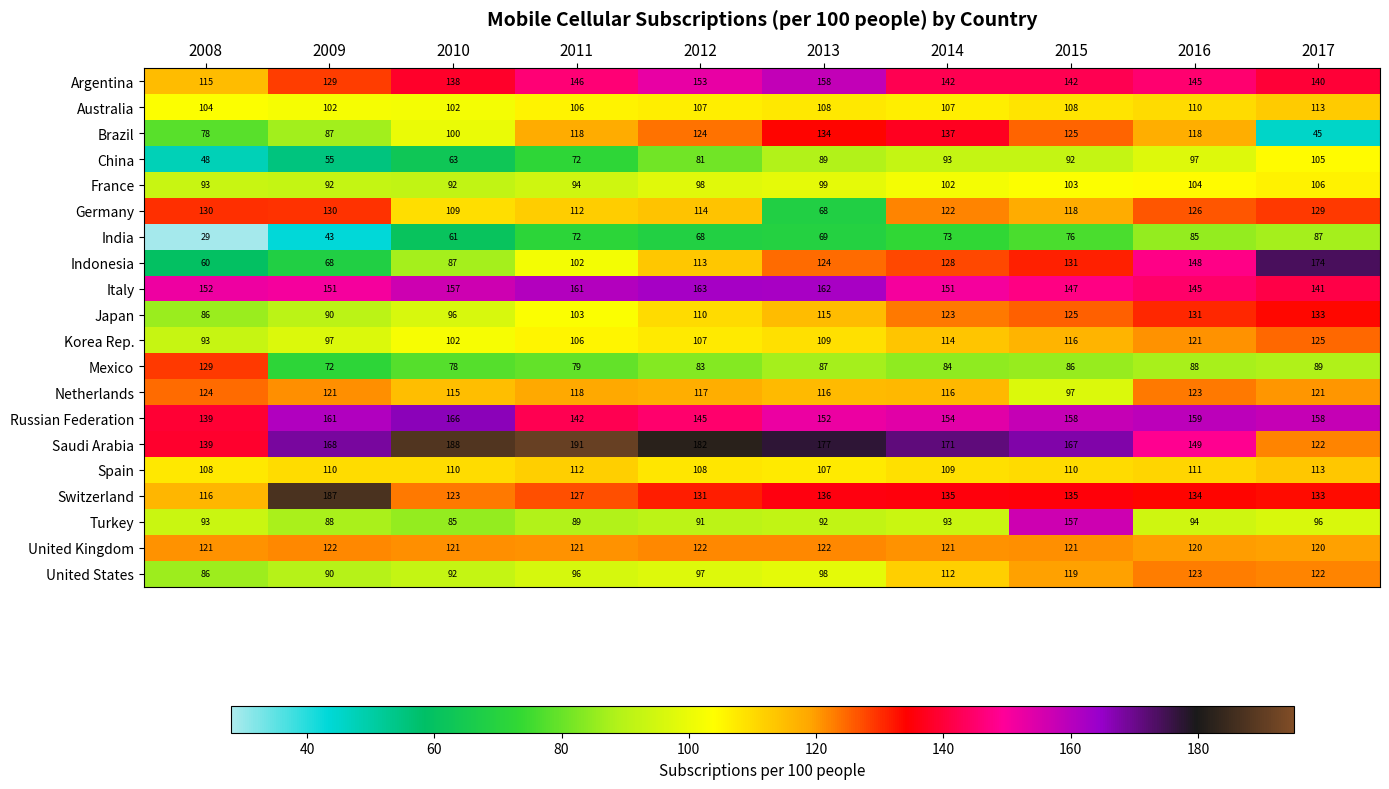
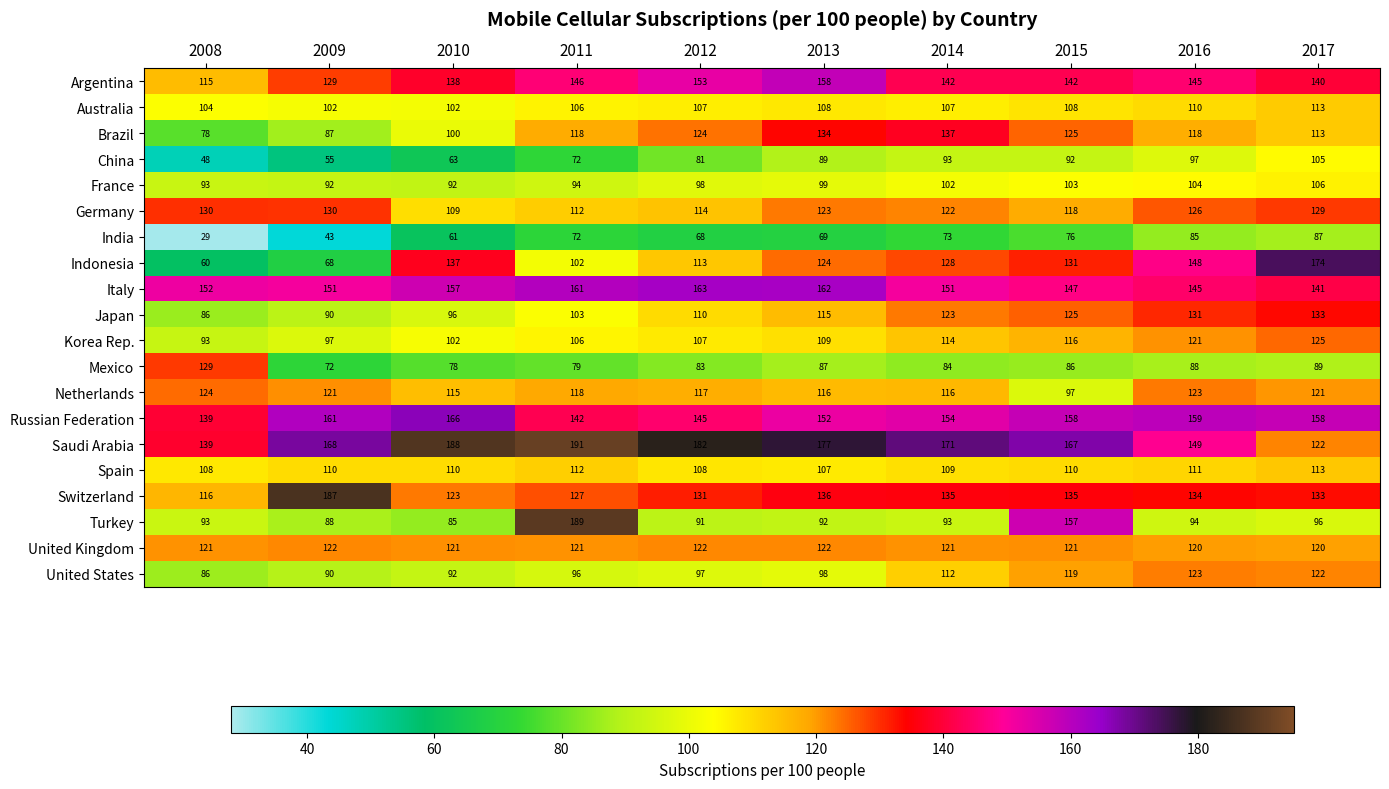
Brazil, 2017: 45 -> 113
Germany, 2013: 68 -> 123
Indonesia, 2010: 87 -> 137
Turkey, 2011: 89 -> 189
